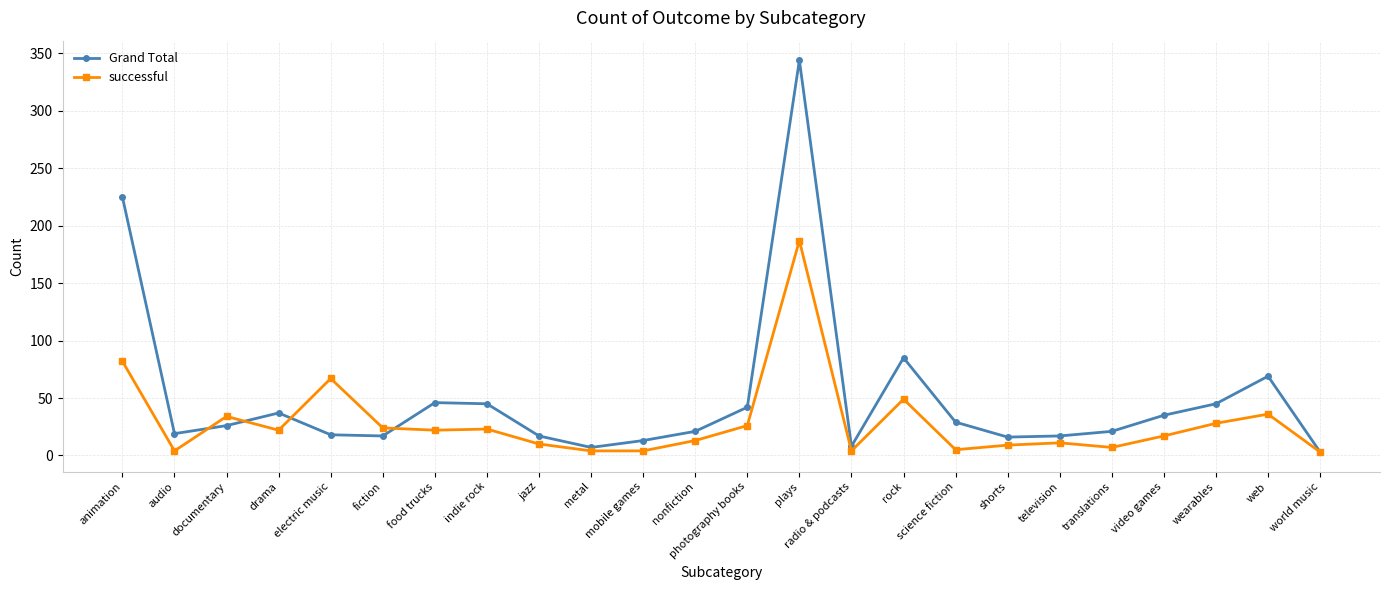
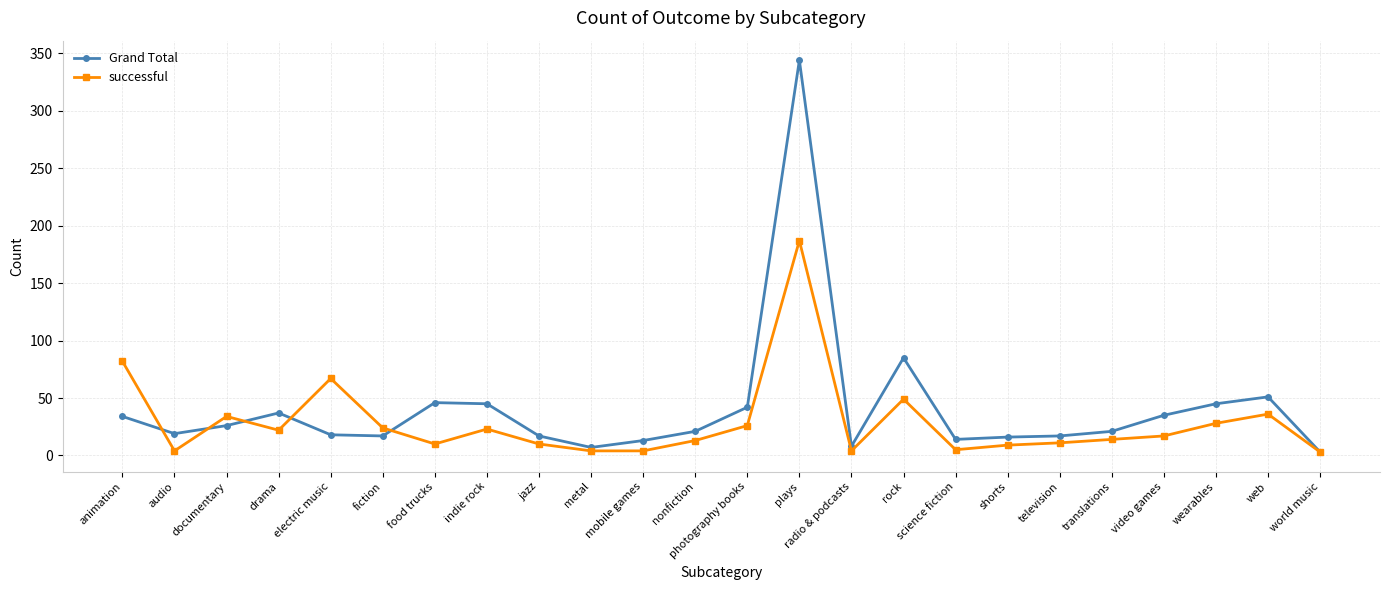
Grand Total, animation: 225 -> 34
successful, food trucks: 22 -> 10
Grand Total, science fiction: 29 -> 14
successful, translations: 7 -> 14
Grand Total, web: 69 -> 51
